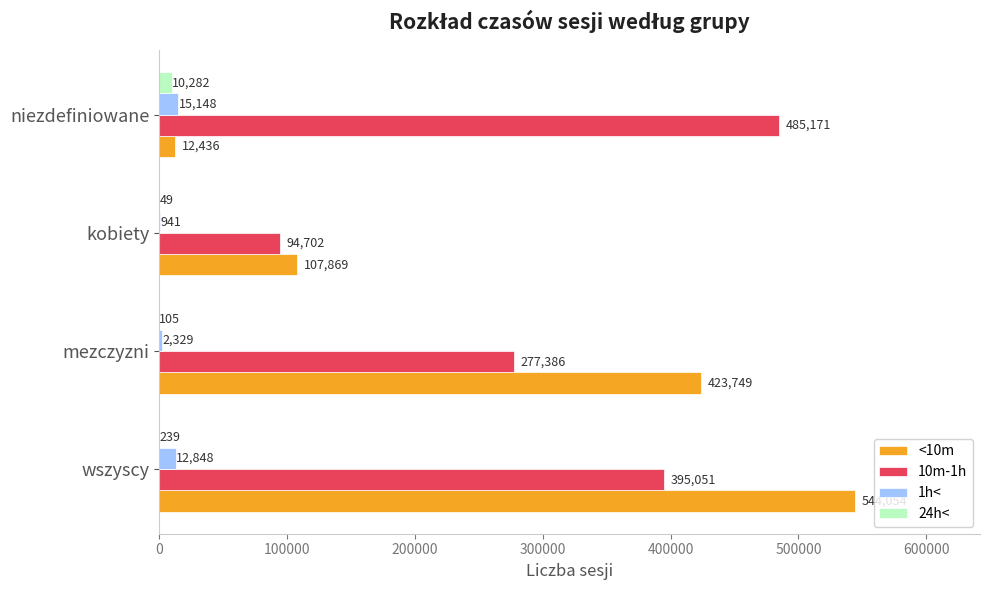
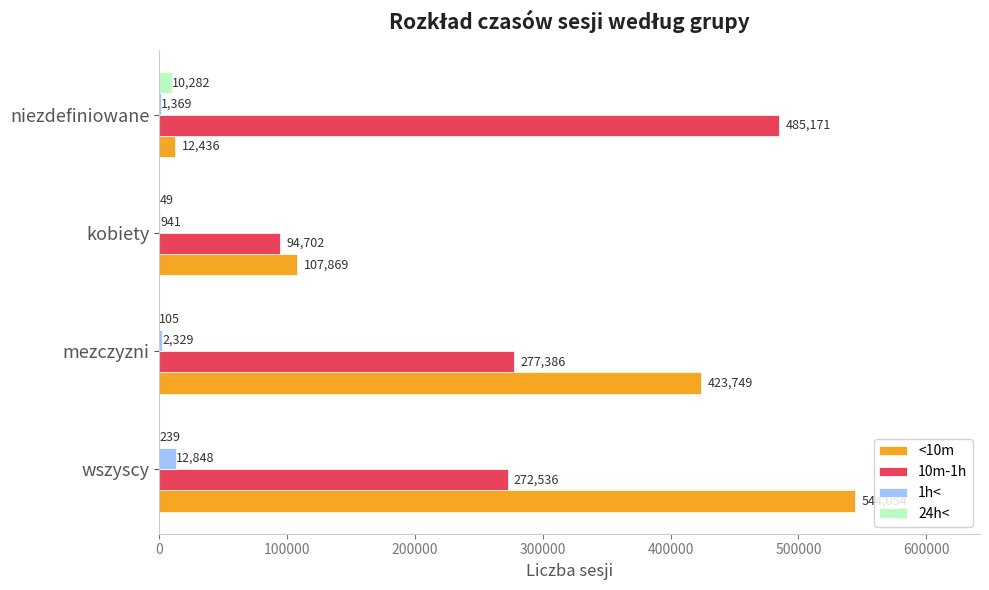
1h<, niezdefiniowane: 15,148 -> 1,369
10m-1h, wszyscy: 395,051 -> 272,536
